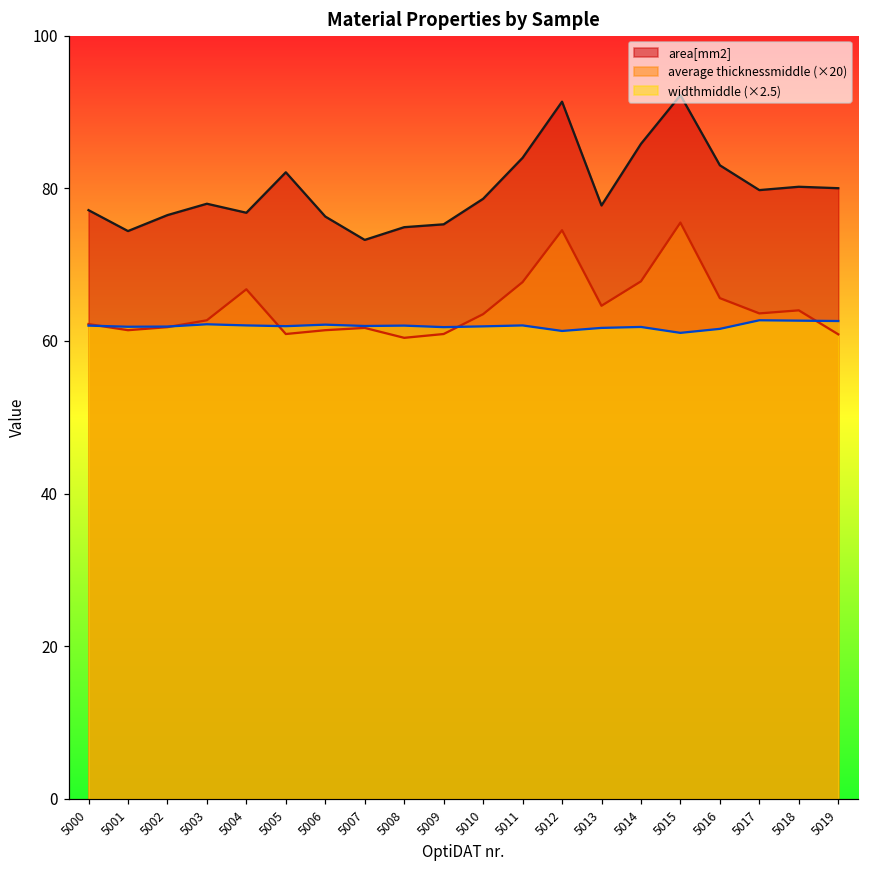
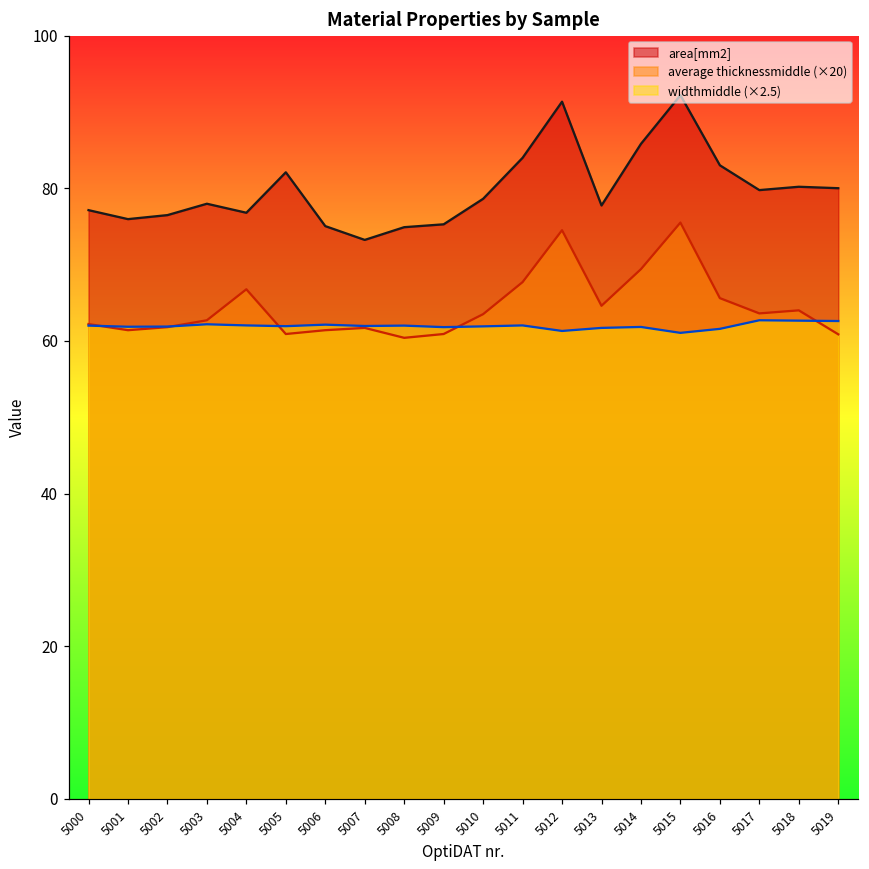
area[mm2], 5001: 74 -> 76
area[mm2], 5006: 76 -> 75
average thicknessmiddle (×20), 5014: 68 -> 69
